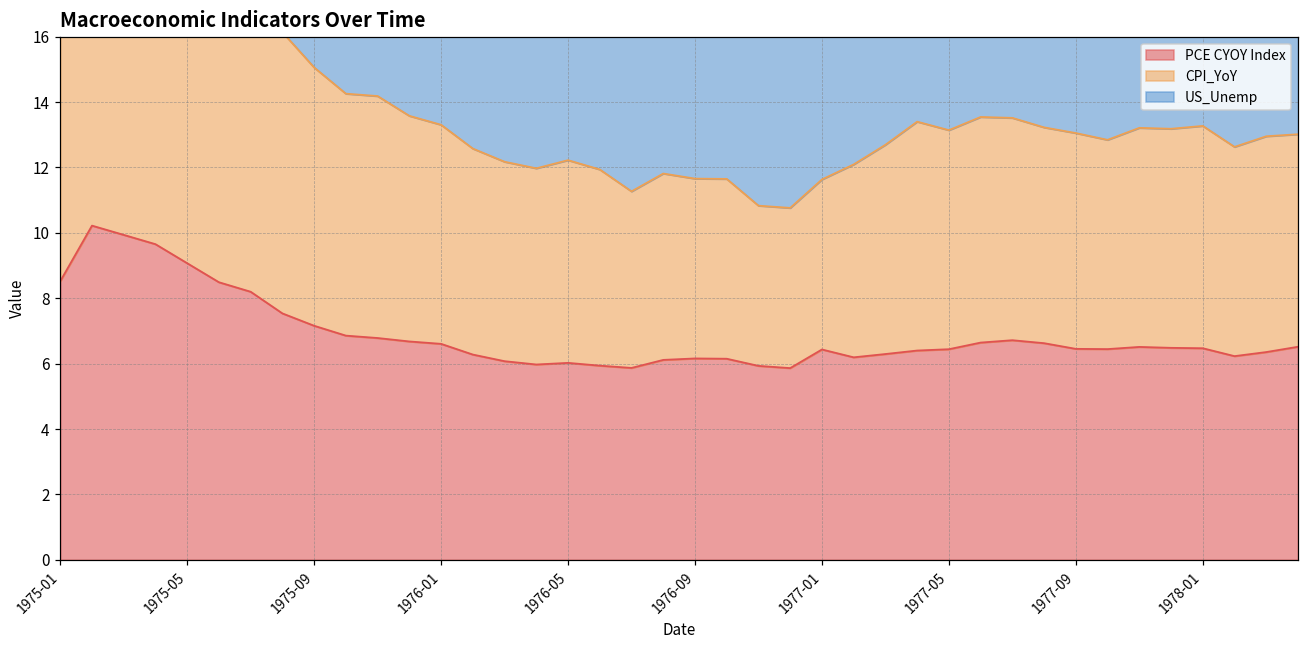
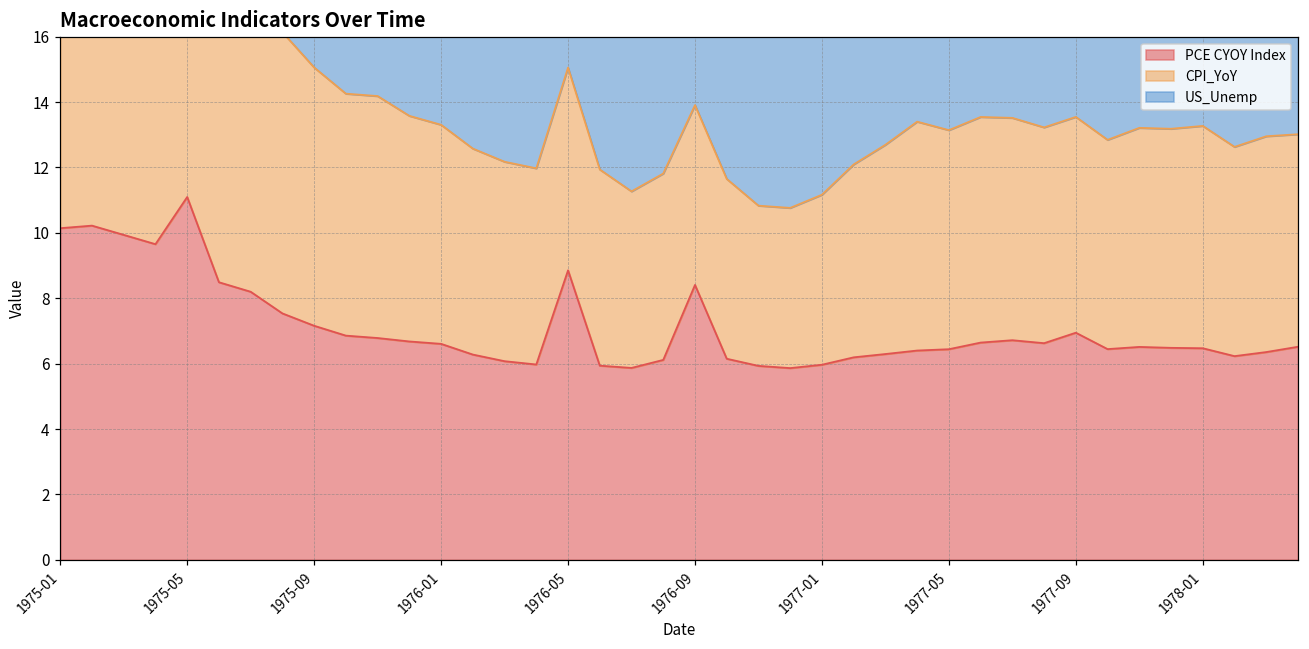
PCE CYOY Index, 1975-01: 8.5 -> 10.1
PCE CYOY Index, 1975-05: 9.1 -> 11.1
PCE CYOY Index, 1976-05: 6.0 -> 8.9
PCE CYOY Index, 1976-09: 6.2 -> 8.4
PCE CYOY Index, 1977-01: 6.4 -> 6.0
PCE CYOY Index, 1977-09: 6.5 -> 6.9
